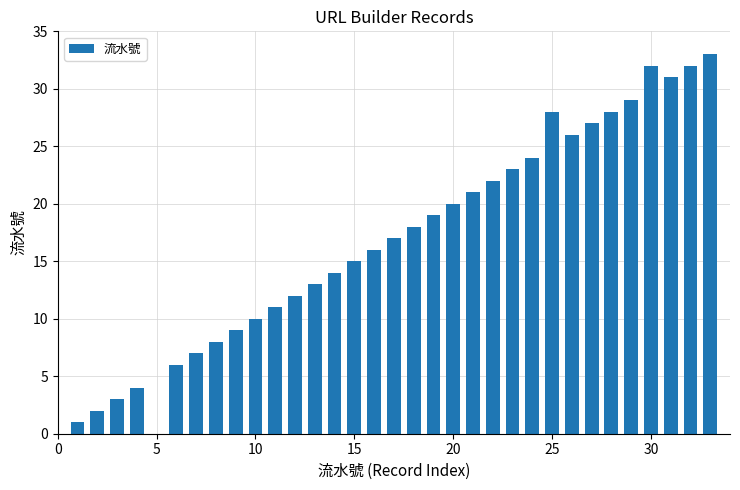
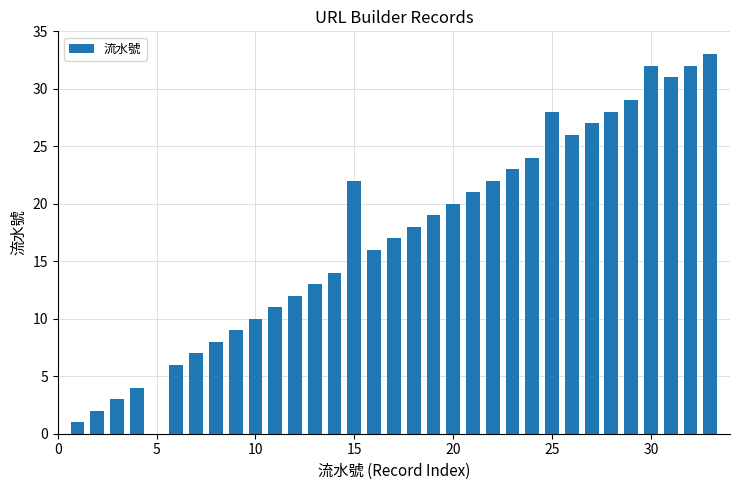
15: 15 -> 22
